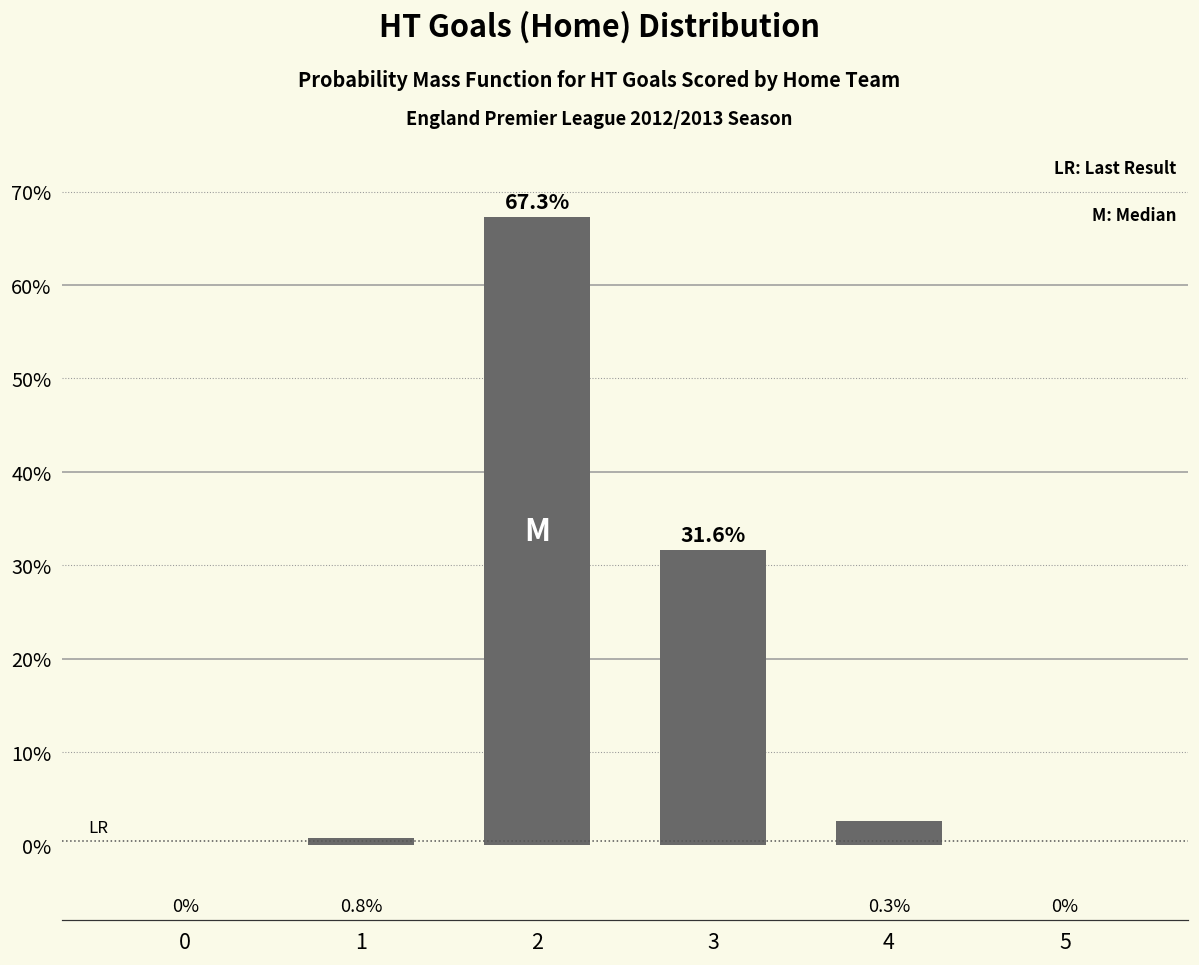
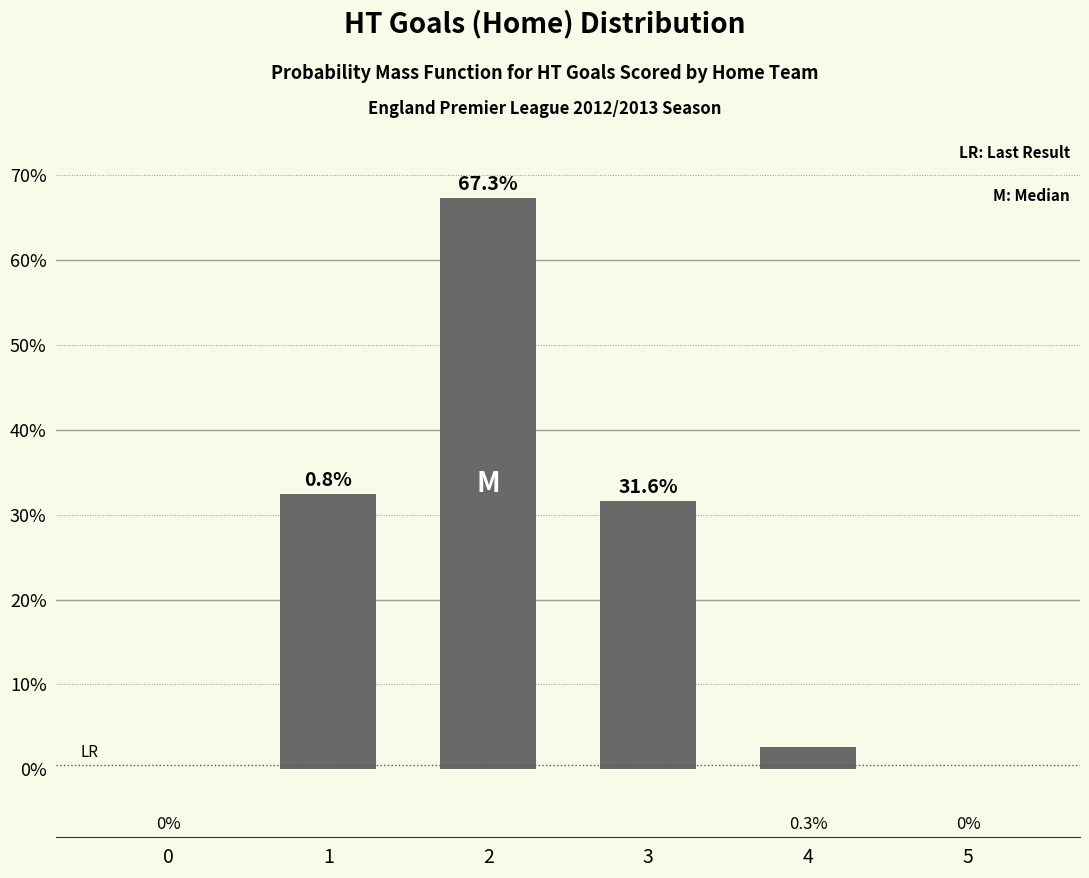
1: 1% -> 32%
